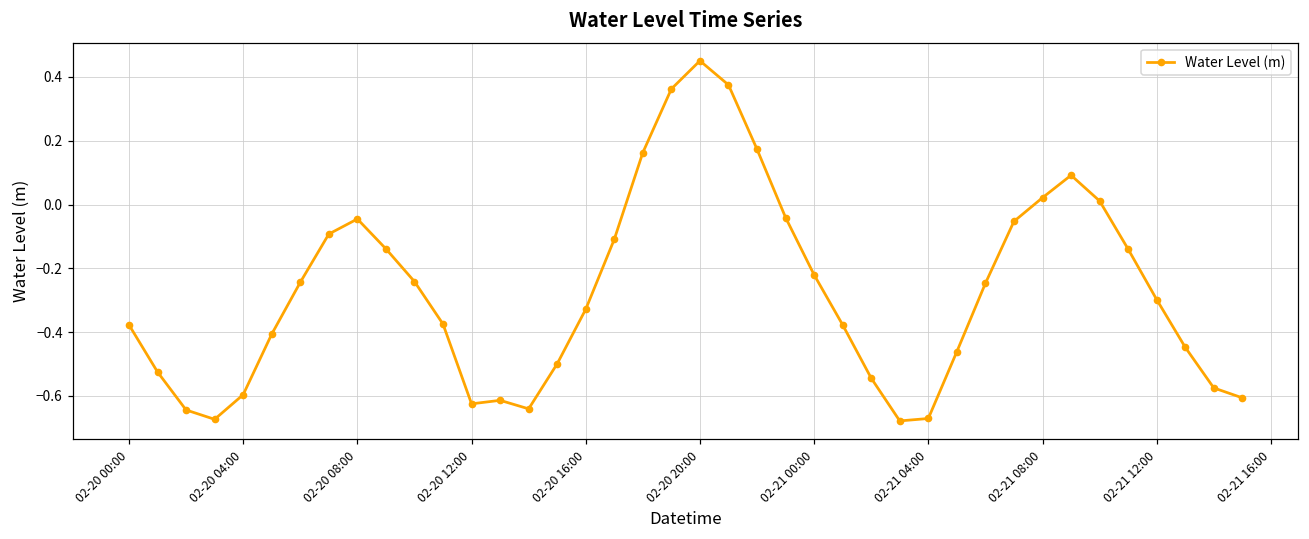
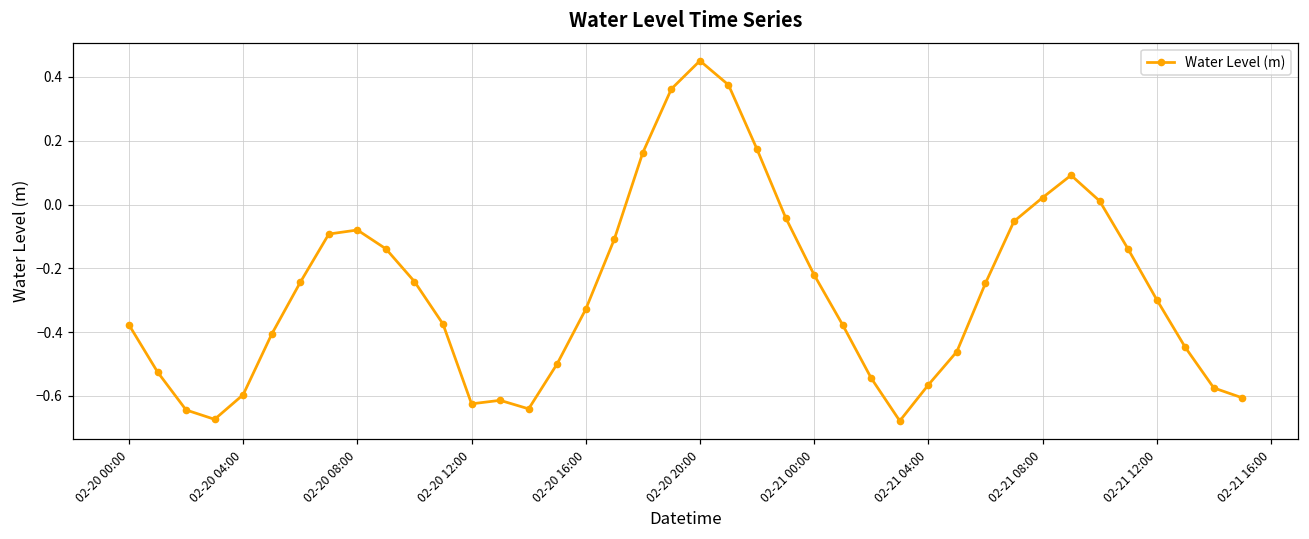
02-20 08:00: -0.05 -> -0.08
02-21 04:00: -0.67 -> -0.57
